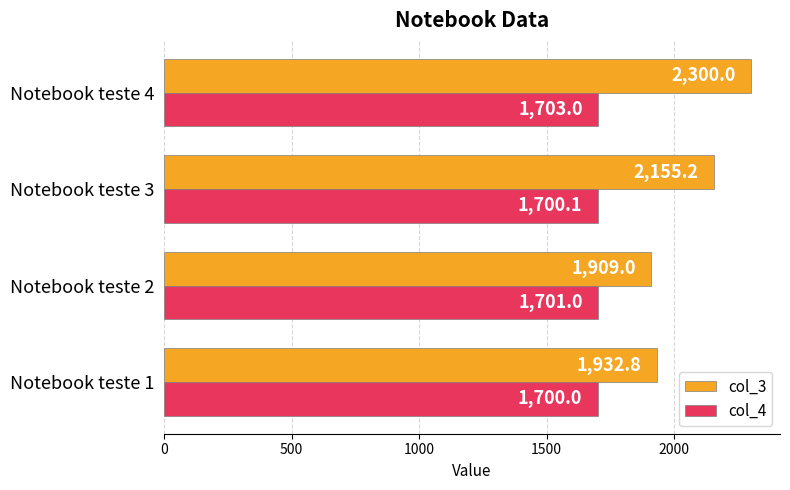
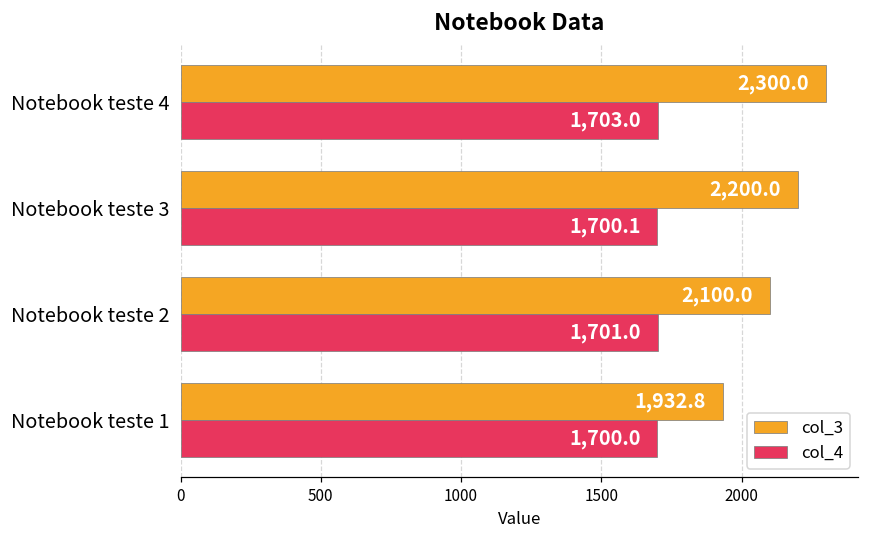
col_3, Notebook teste 3: 2,155.2 -> 2,200.0
col_3, Notebook teste 2: 1,909.0 -> 2,100.0
